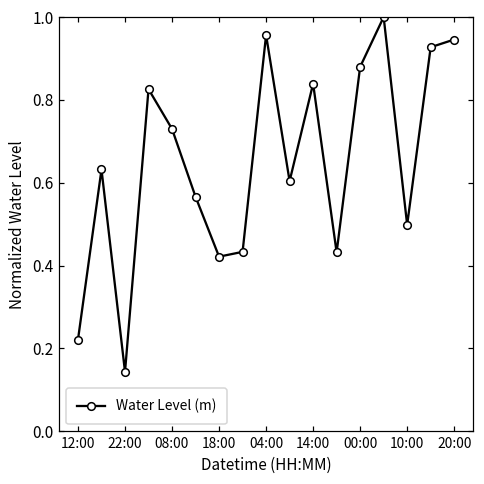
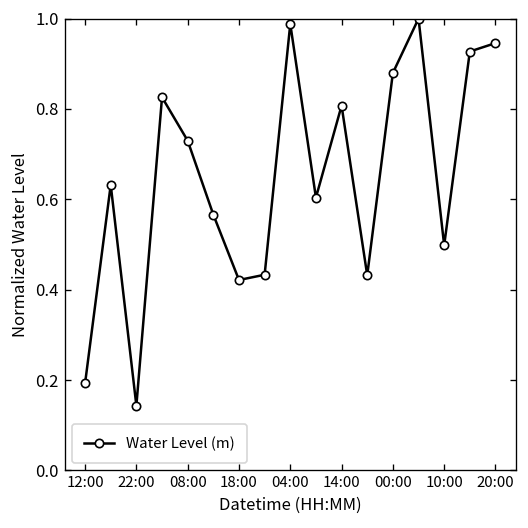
12:00: 0.22 -> 0.19
04:00: 0.96 -> 0.99
14:00: 0.84 -> 0.81
